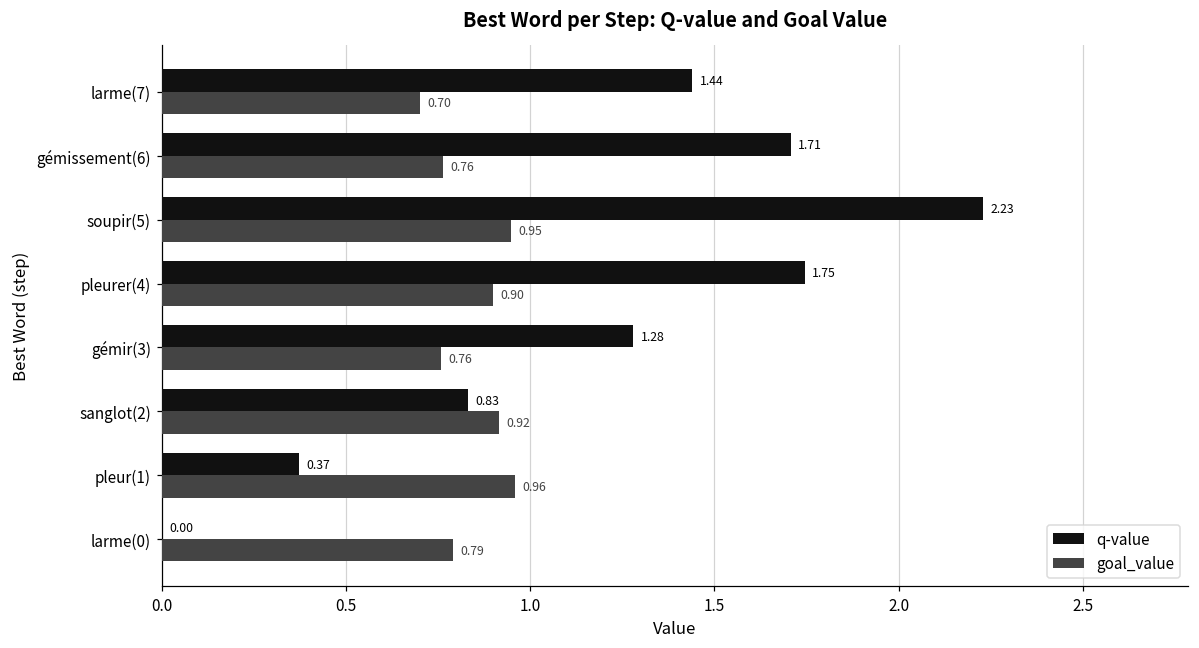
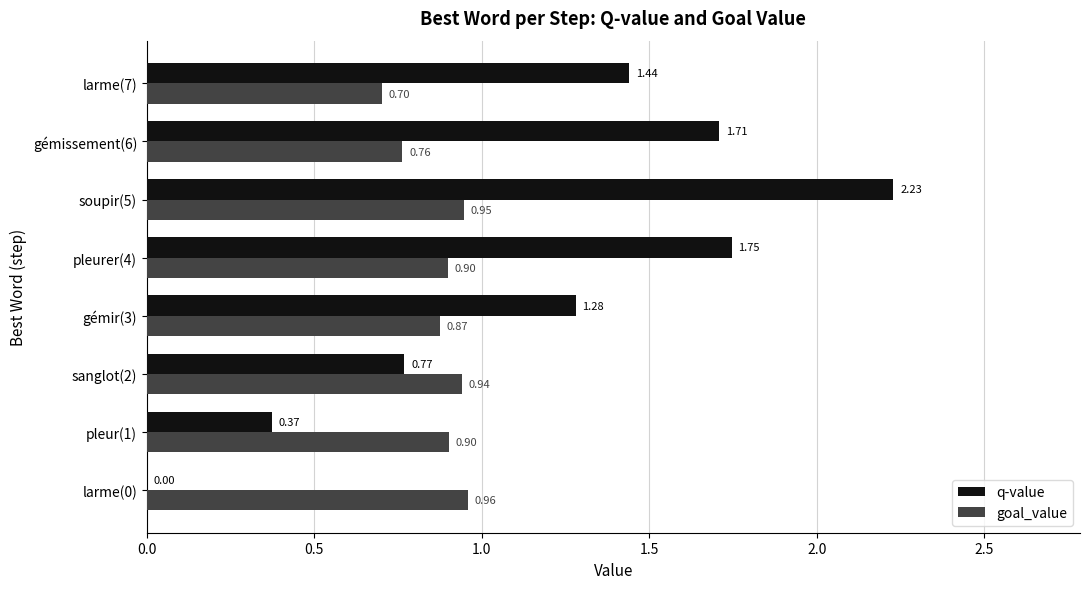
goal_value, gémir(3): 0.76 -> 0.87
q-value, sanglot(2): 0.83 -> 0.77
goal_value, sanglot(2): 0.92 -> 0.94
goal_value, pleur(1): 0.96 -> 0.90
goal_value, larme(0): 0.79 -> 0.96
